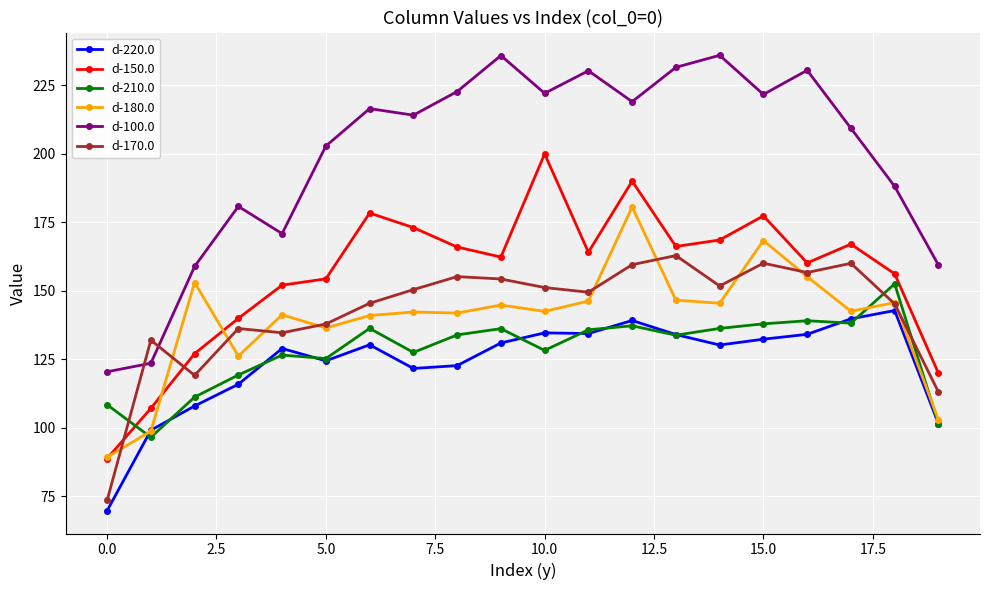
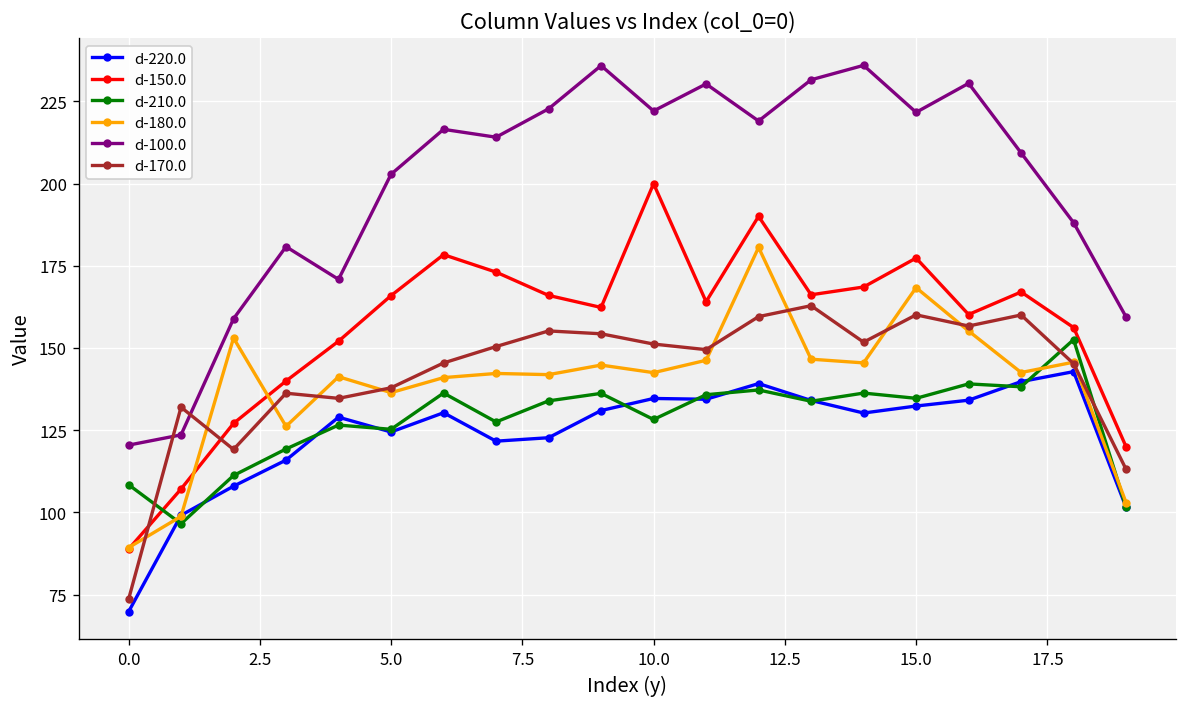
d-150.0, 5.0: 154 -> 166
d-210.0, 15.0: 138 -> 135
